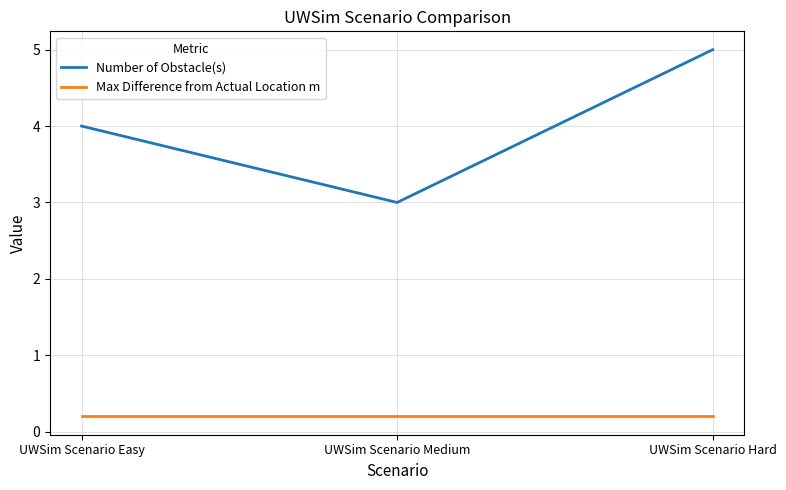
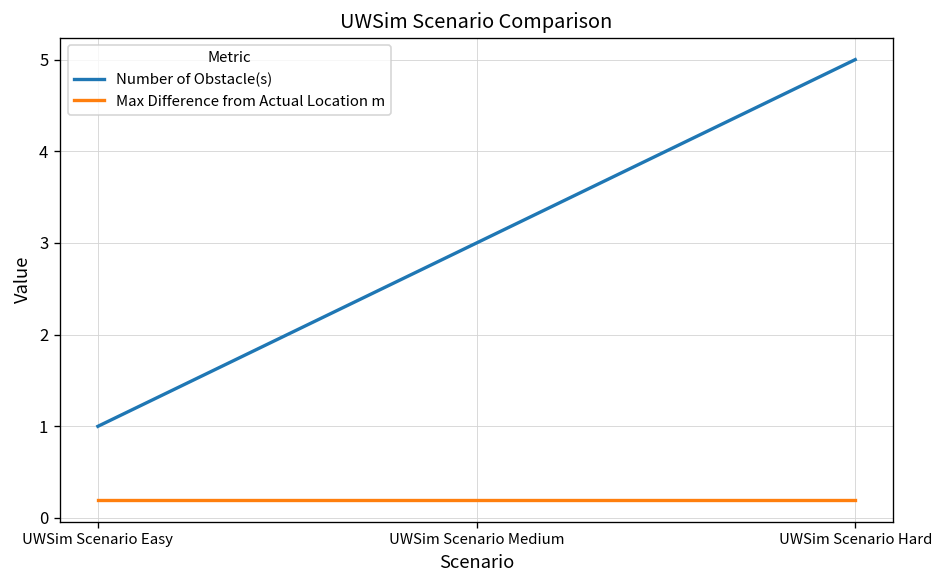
Number of Obstacle(s), UWSim Scenario Easy: 4 -> 1
